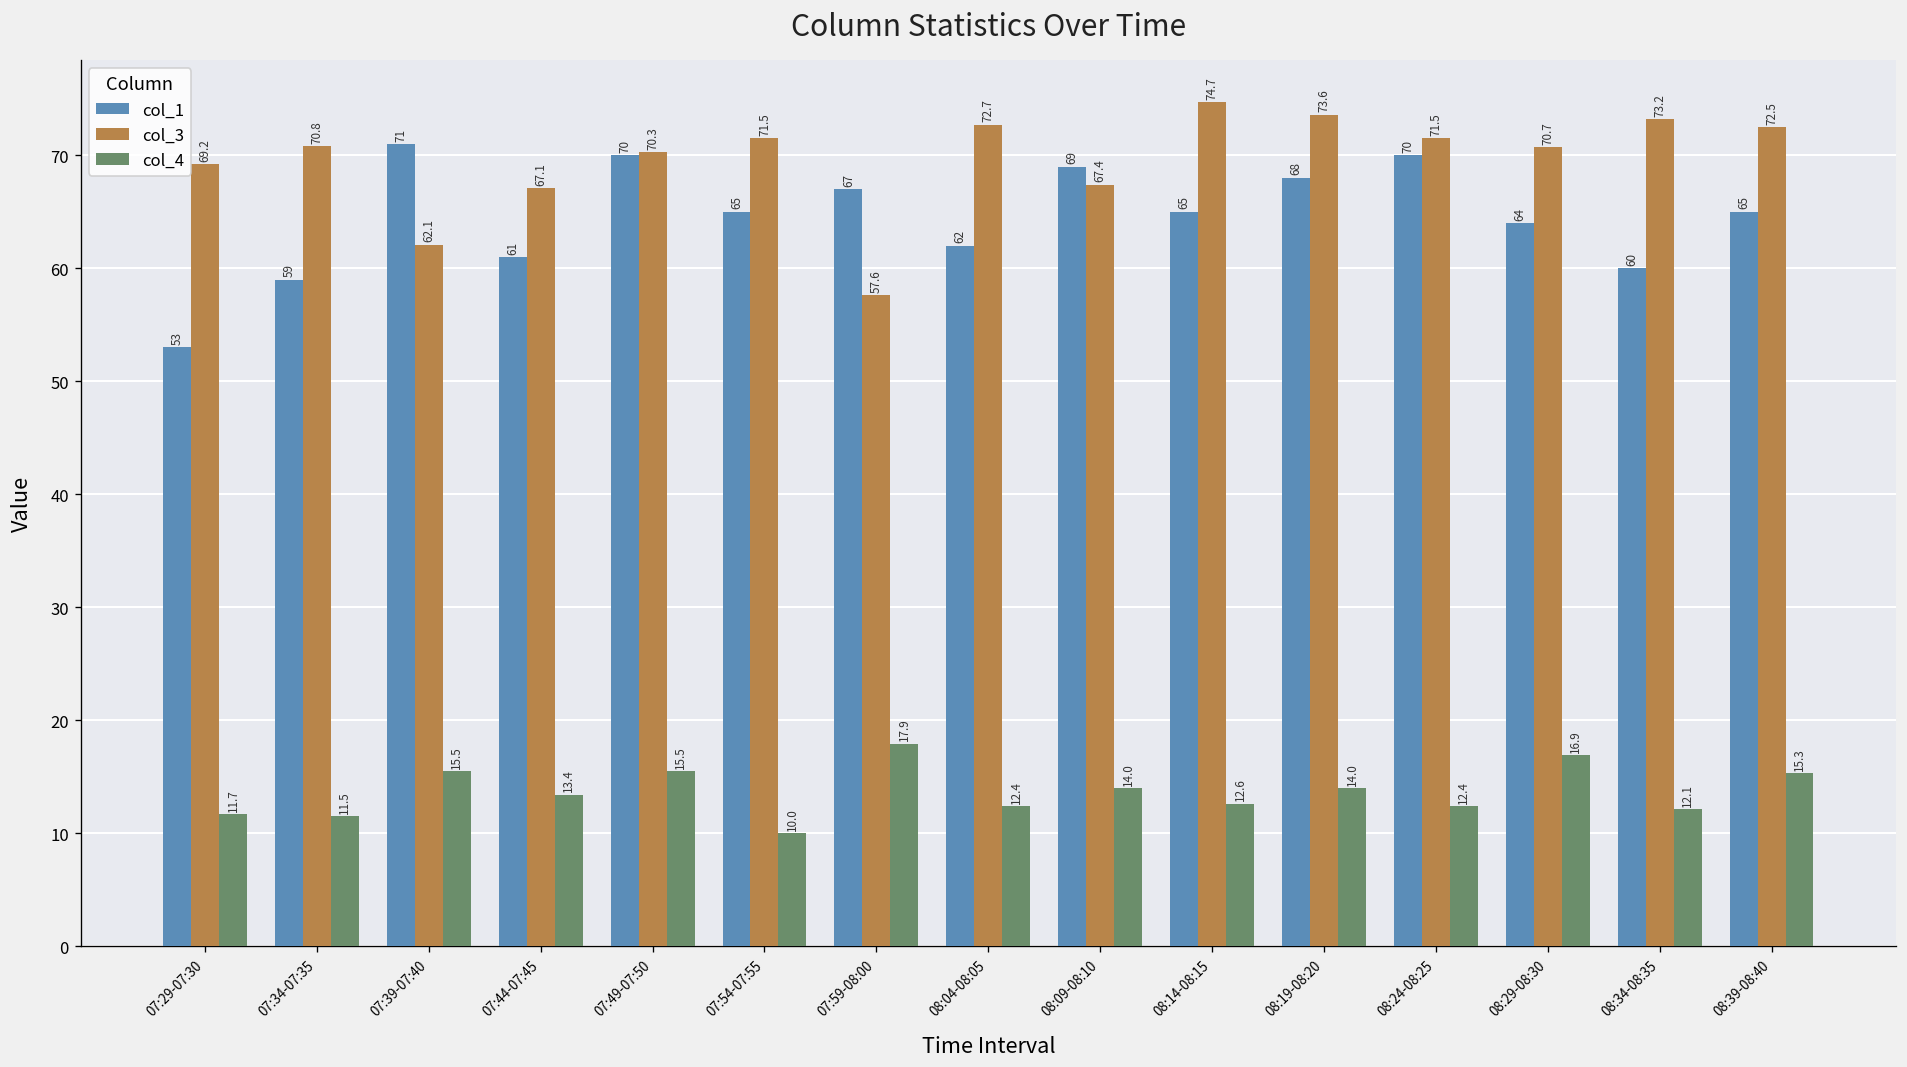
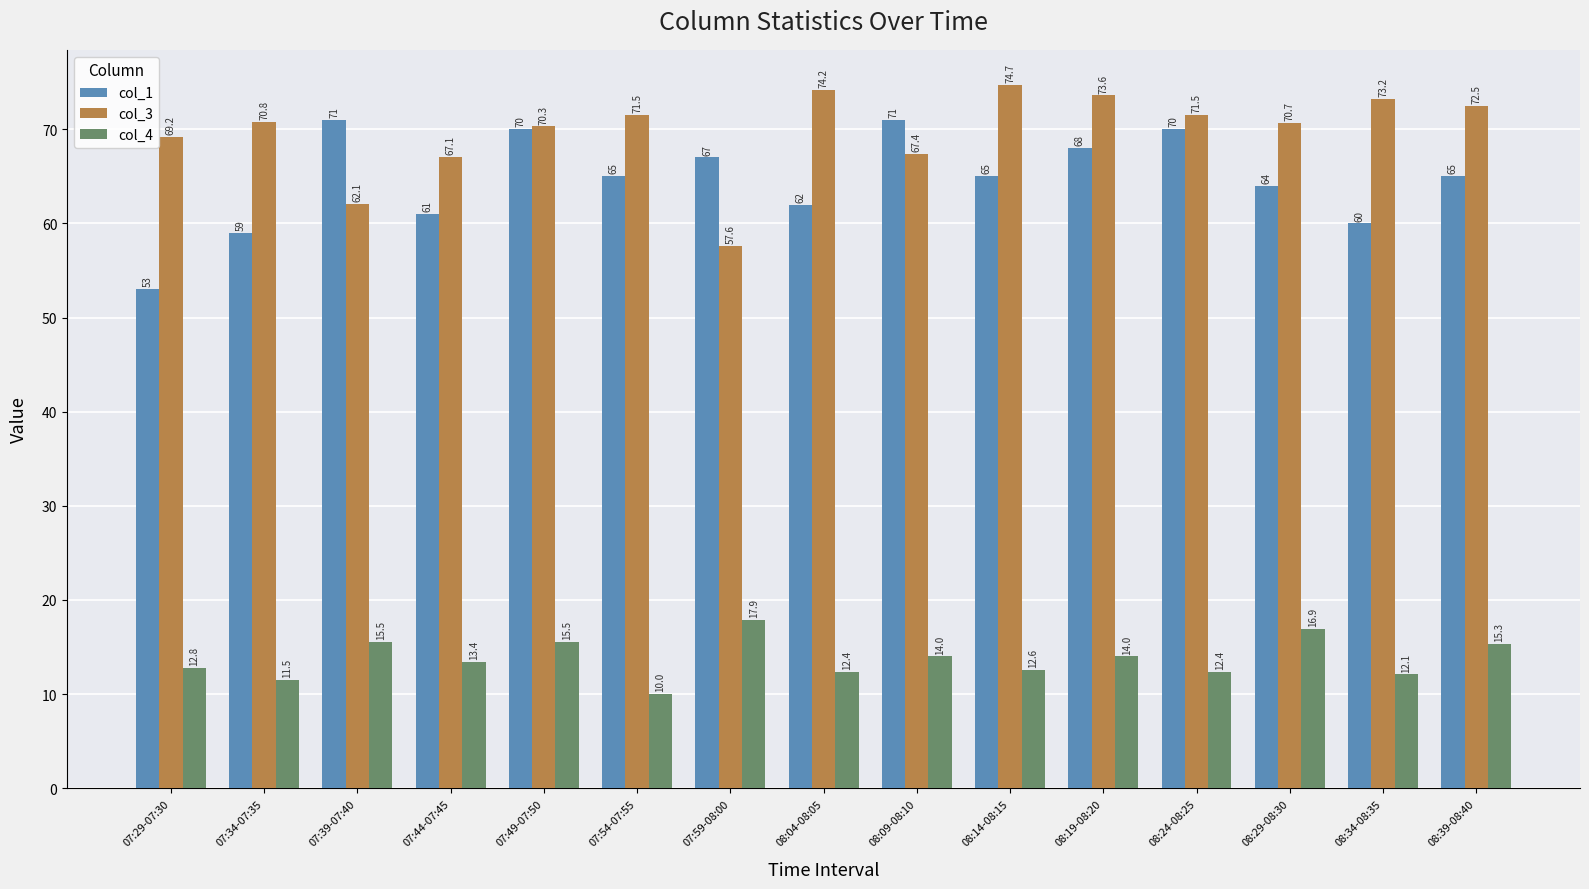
col_4, 07:29-07:30: 11.7 -> 12.8
col_3, 08:04-08:05: 72.7 -> 74.2
col_1, 08:09-08:10: 69 -> 71
